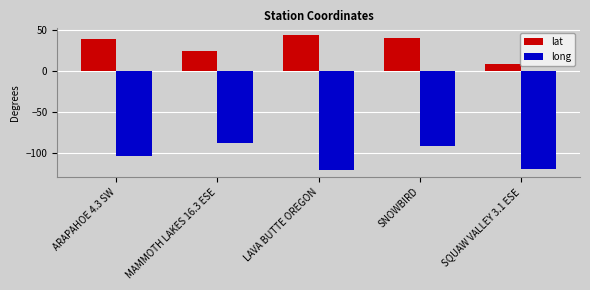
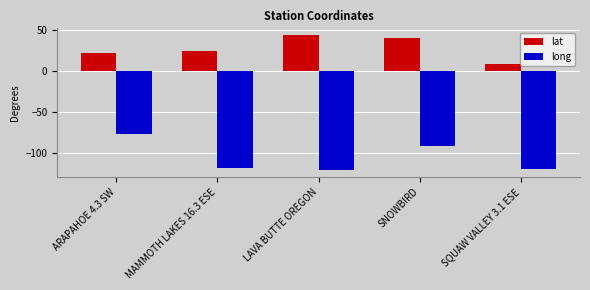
lat, ARAPAHOE 4.3 SW: 40 -> 20
long, ARAPAHOE 4.3 SW: -100 -> -80
long, MAMMOTH LAKES 16.3 ESE: -90 -> -120
